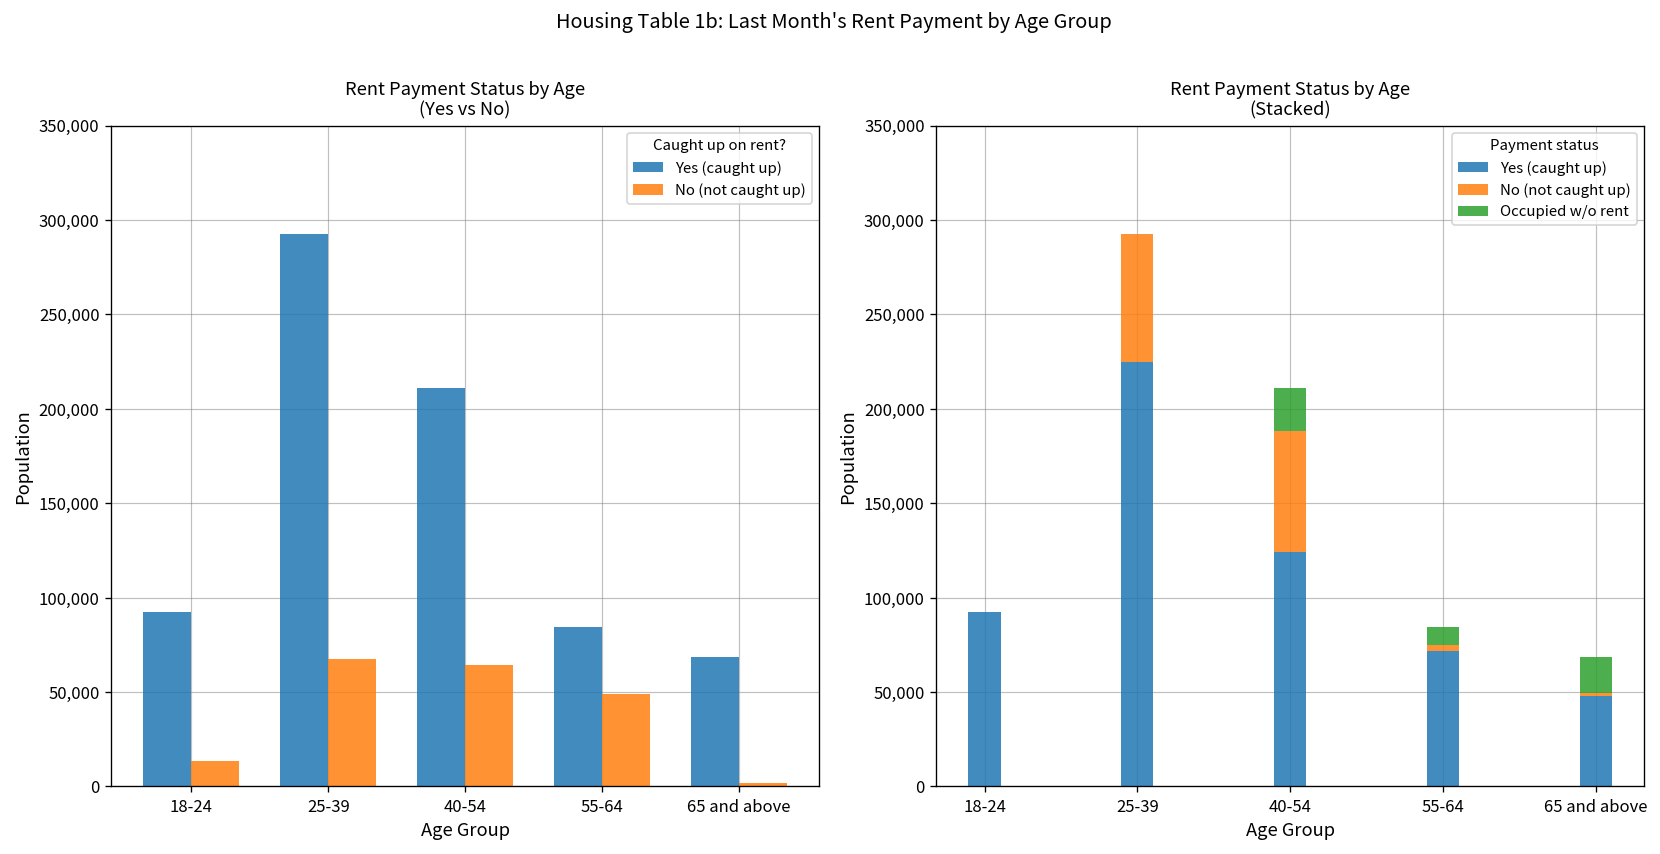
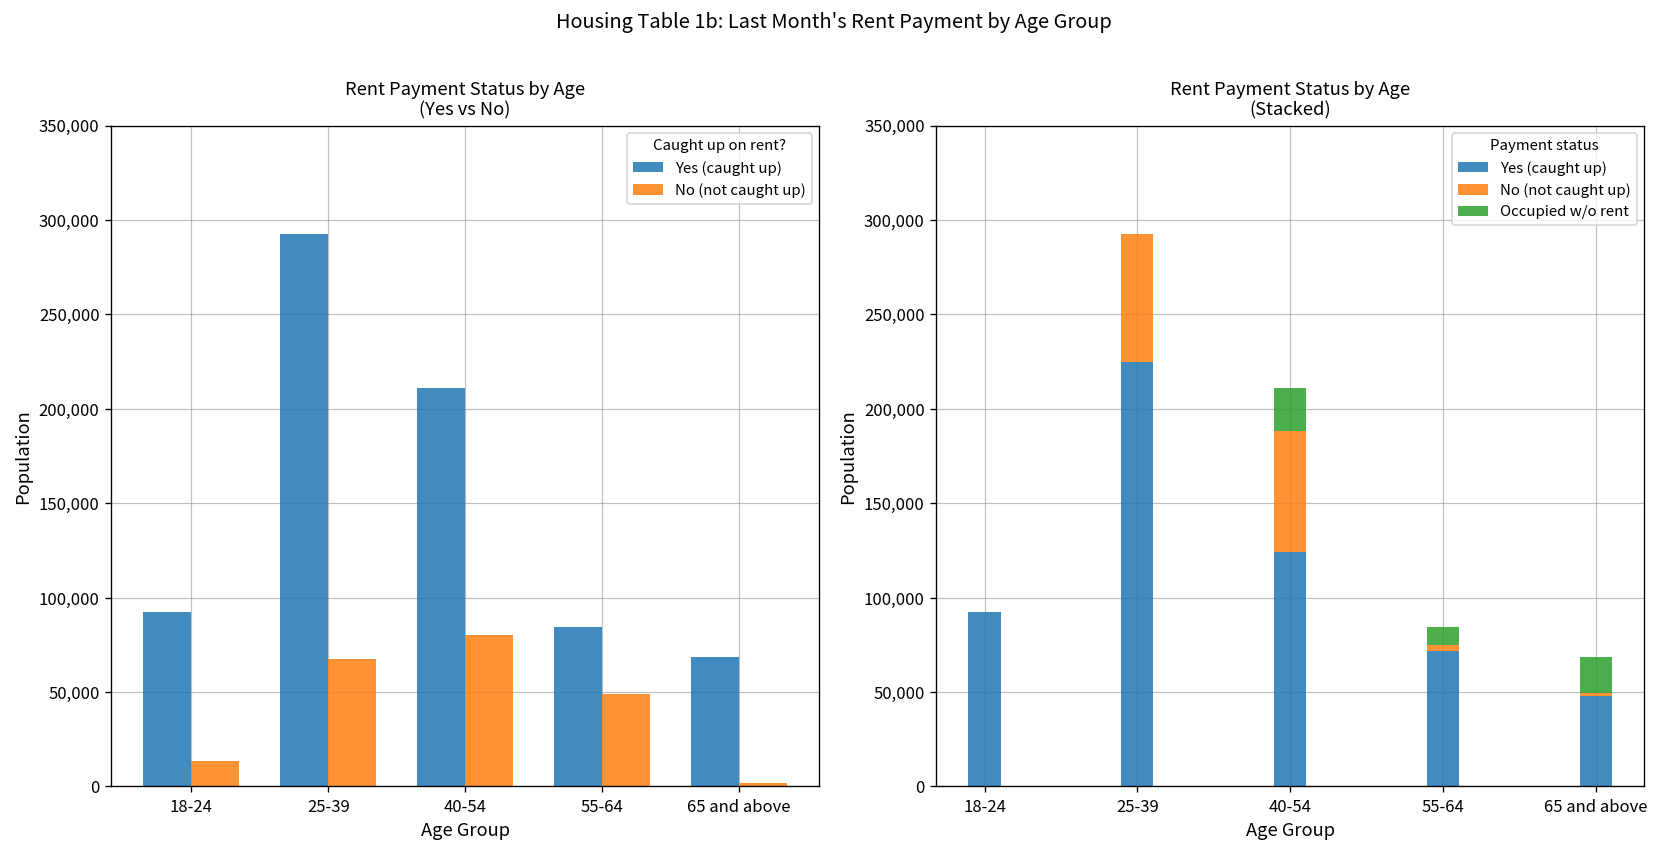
Rent Payment Status by Age (Yes vs No), No (not caught up), 40-54: 64,000 -> 80,000
